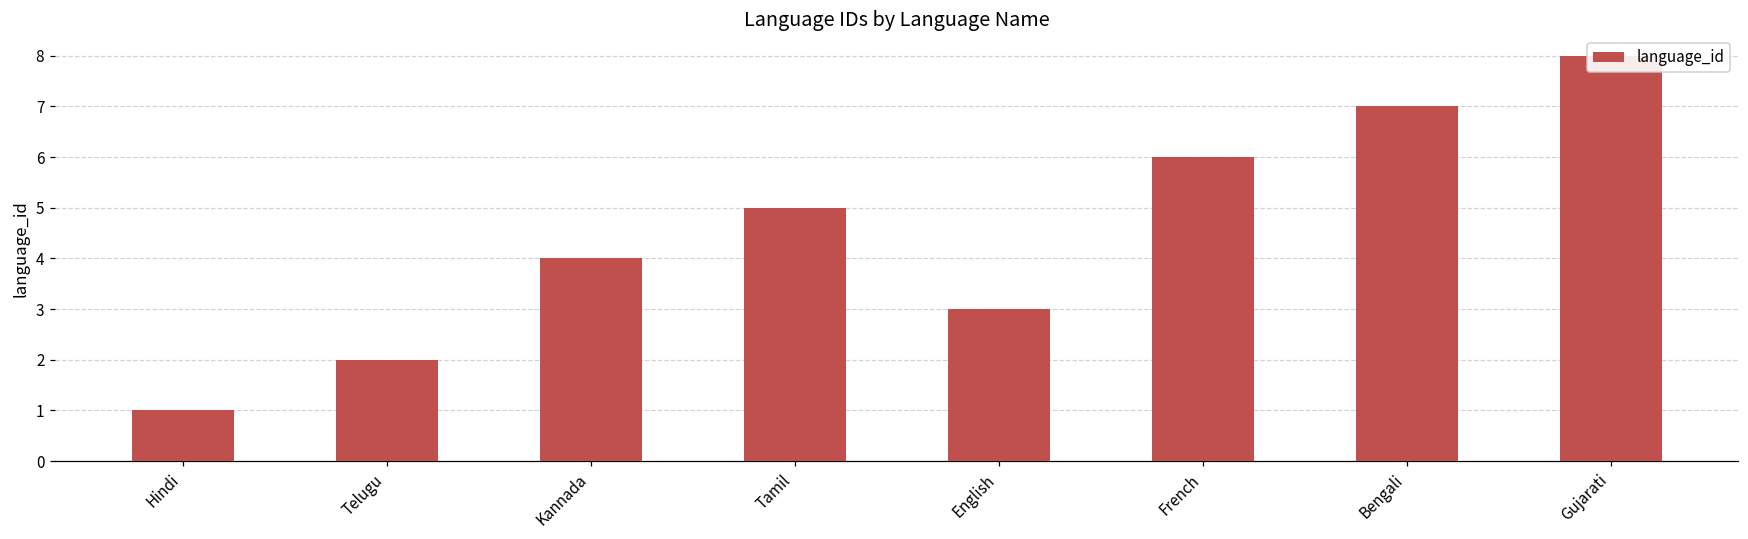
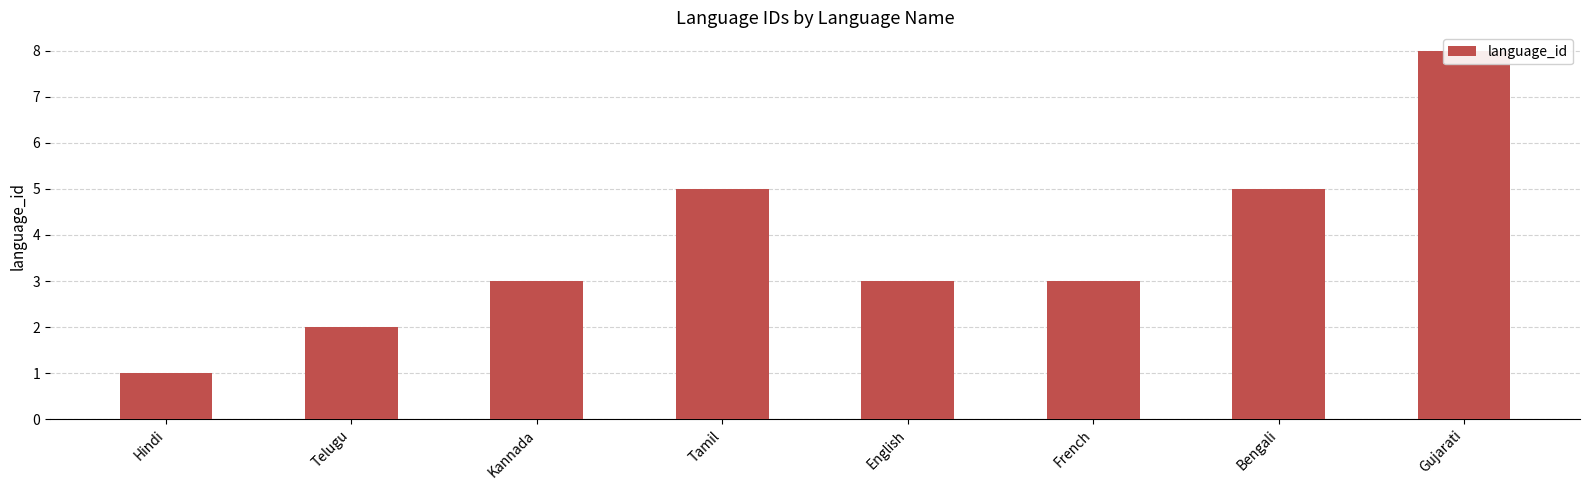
Kannada: 4 -> 3
French: 6 -> 3
Bengali: 7 -> 5
